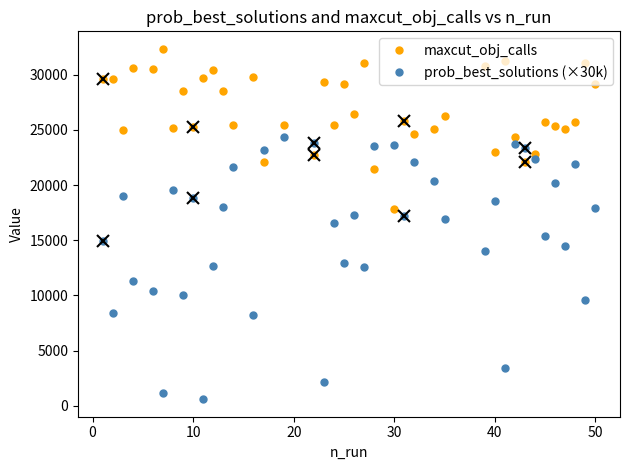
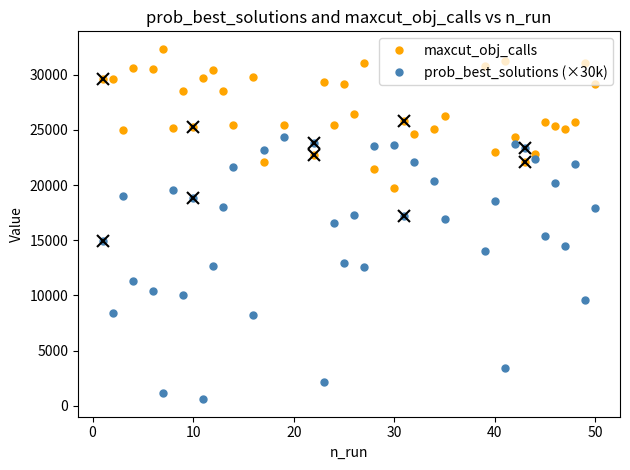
maxcut_obj_calls, 30: 17800 -> 19700
